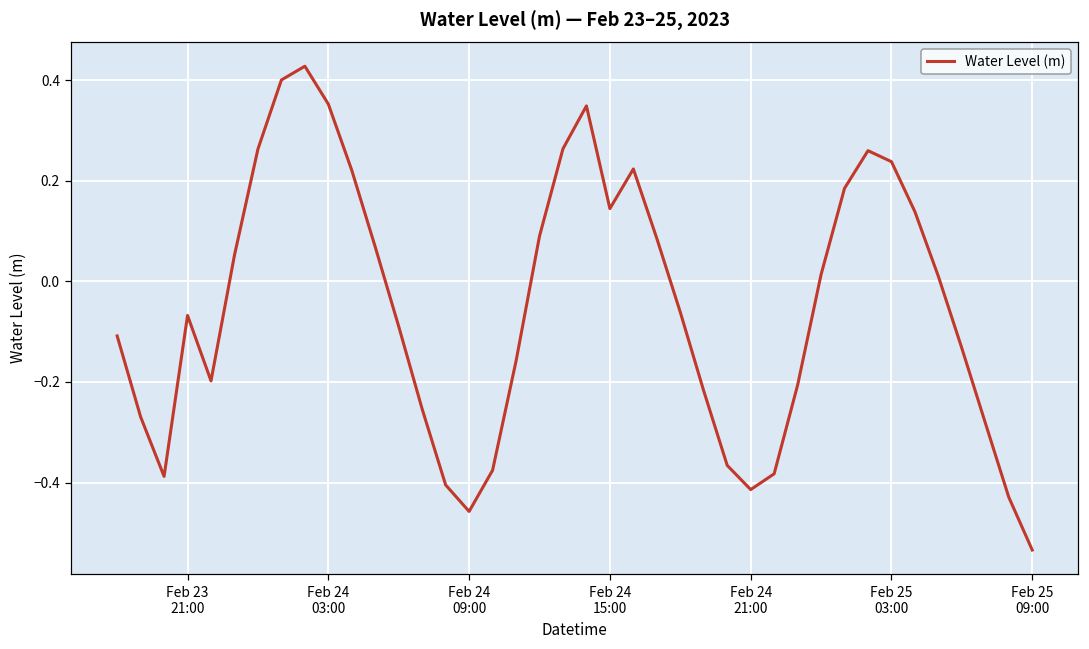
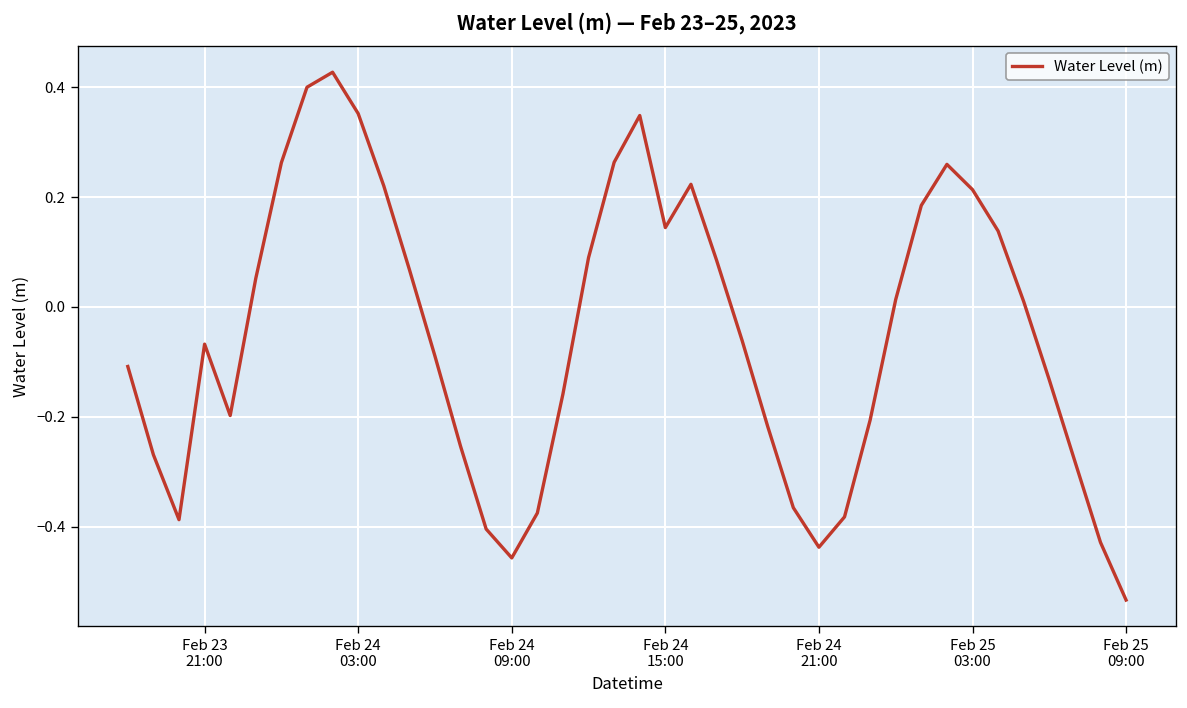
Feb 24 21:00: -0.41 -> -0.44
Feb 25 03:00: 0.24 -> 0.21
